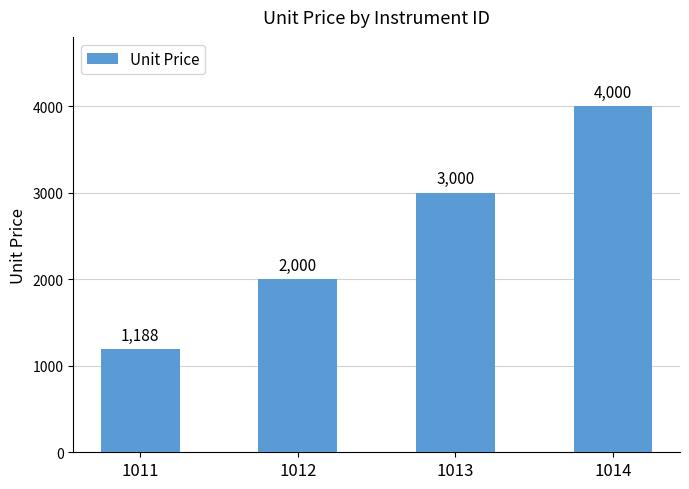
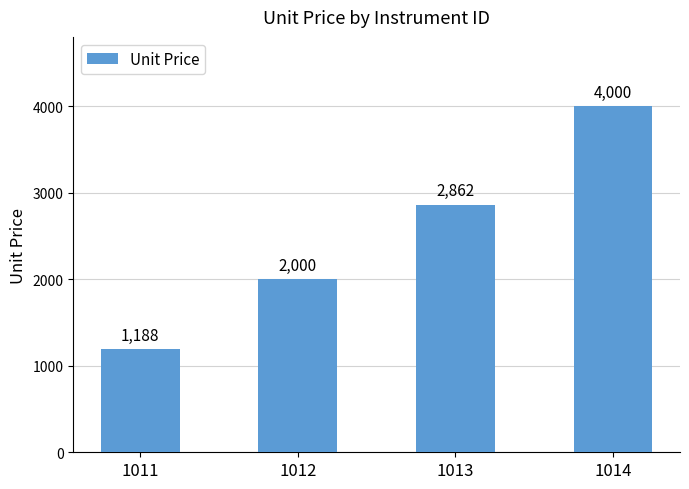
1013: 3,000 -> 2,862
